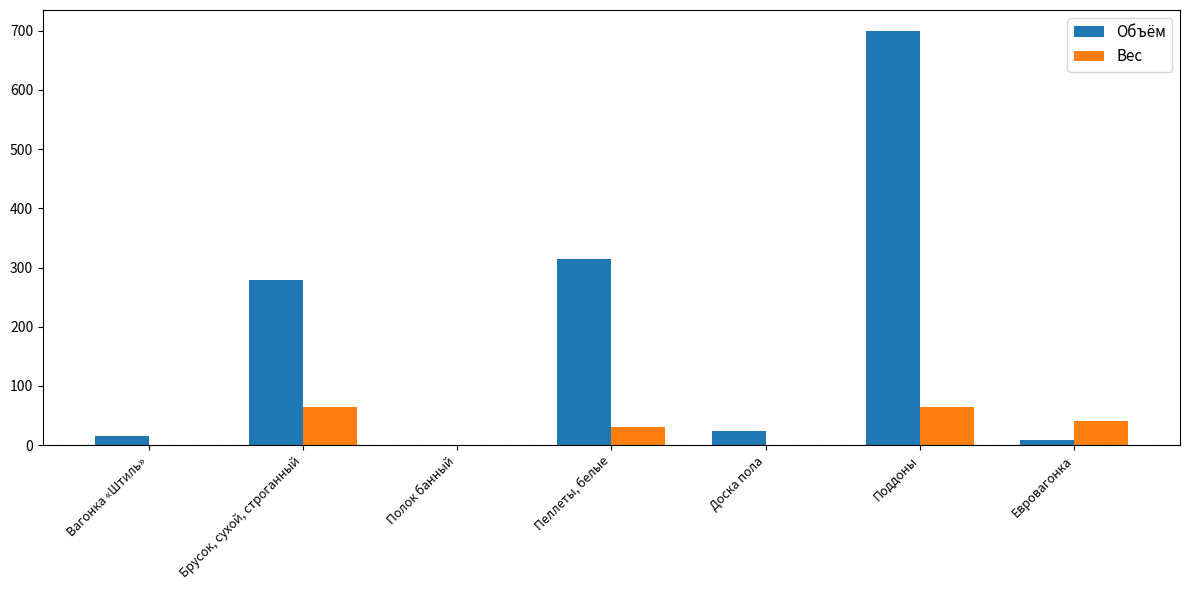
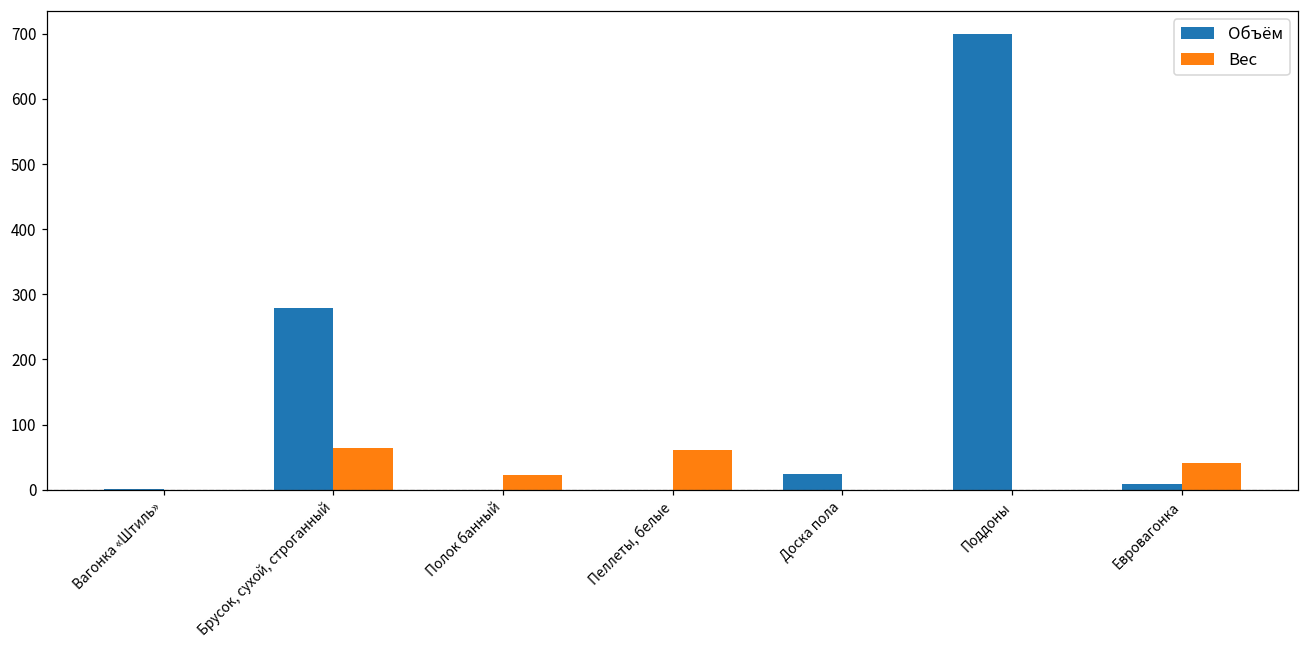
Объём, Вагонка «Штиль»: 20 -> 0
Вес, Полок банный: 0 -> 20
Объём, Пеллеты, белые: 310 -> 0
Вес, Пеллеты, белые: 30 -> 60
Вес, Поддоны: 60 -> 0
